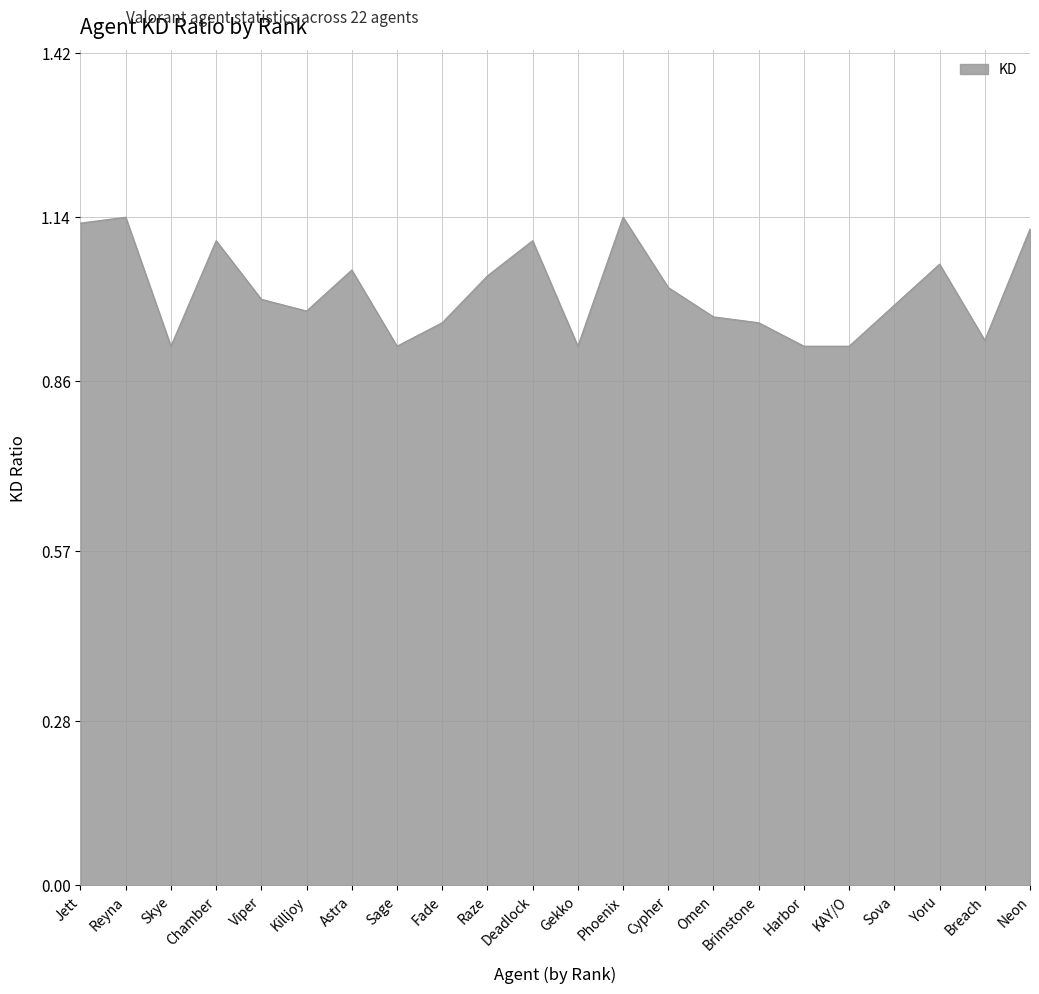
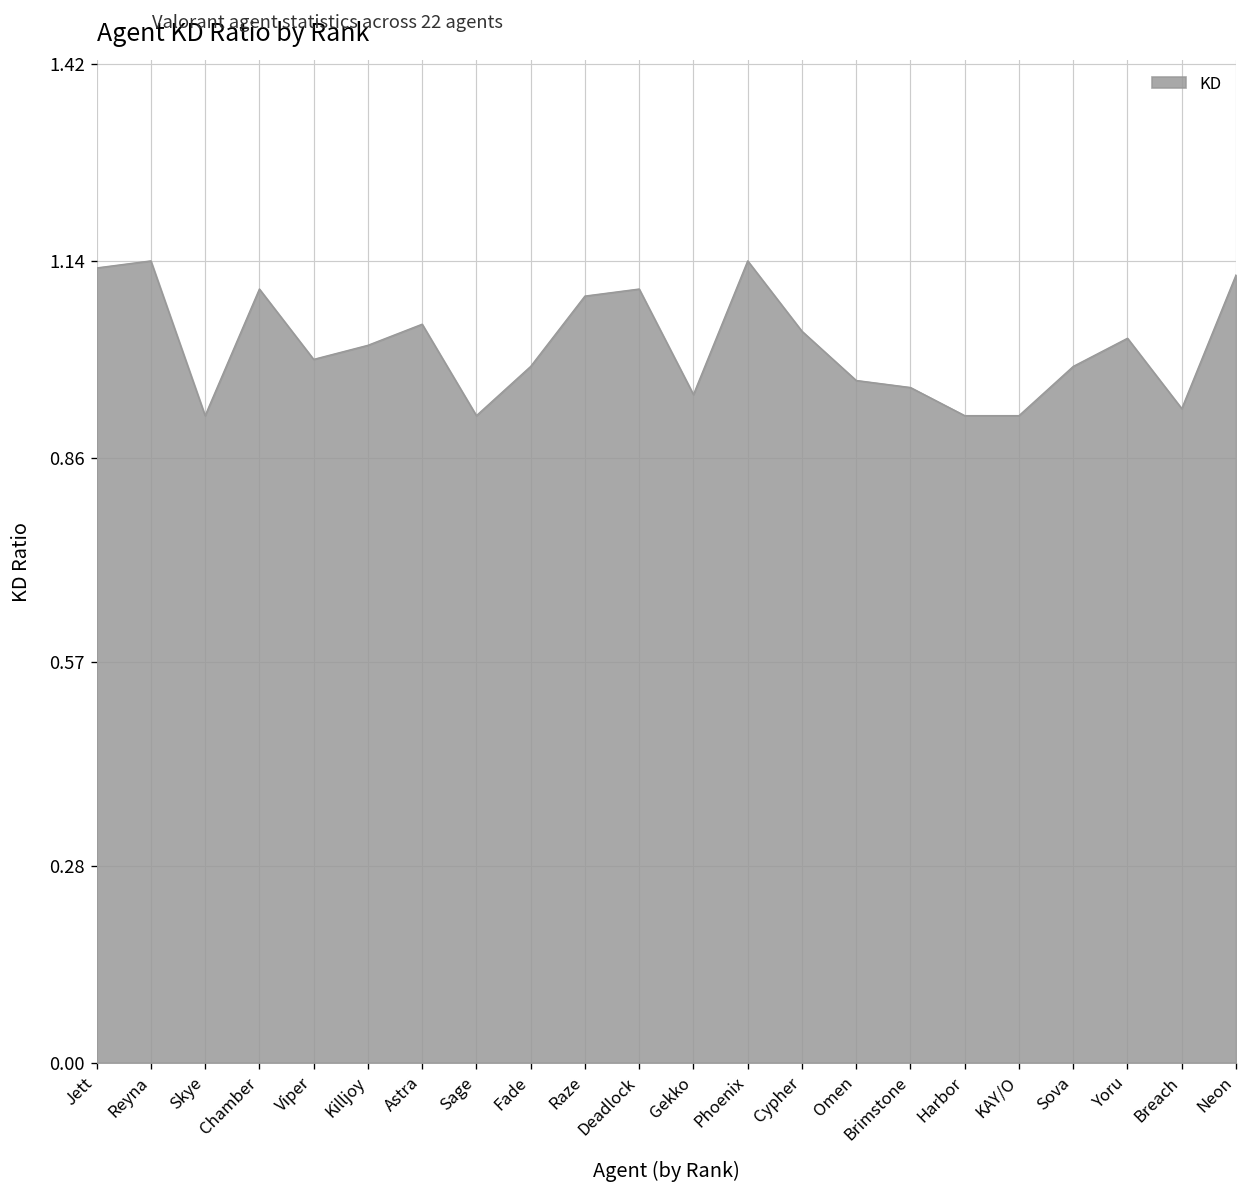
Killjoy: 0.98 -> 1.02
Fade: 0.96 -> 0.99
Raze: 1.04 -> 1.09
Gekko: 0.92 -> 0.95
Cypher: 1.02 -> 1.04
Yoru: 1.06 -> 1.03
